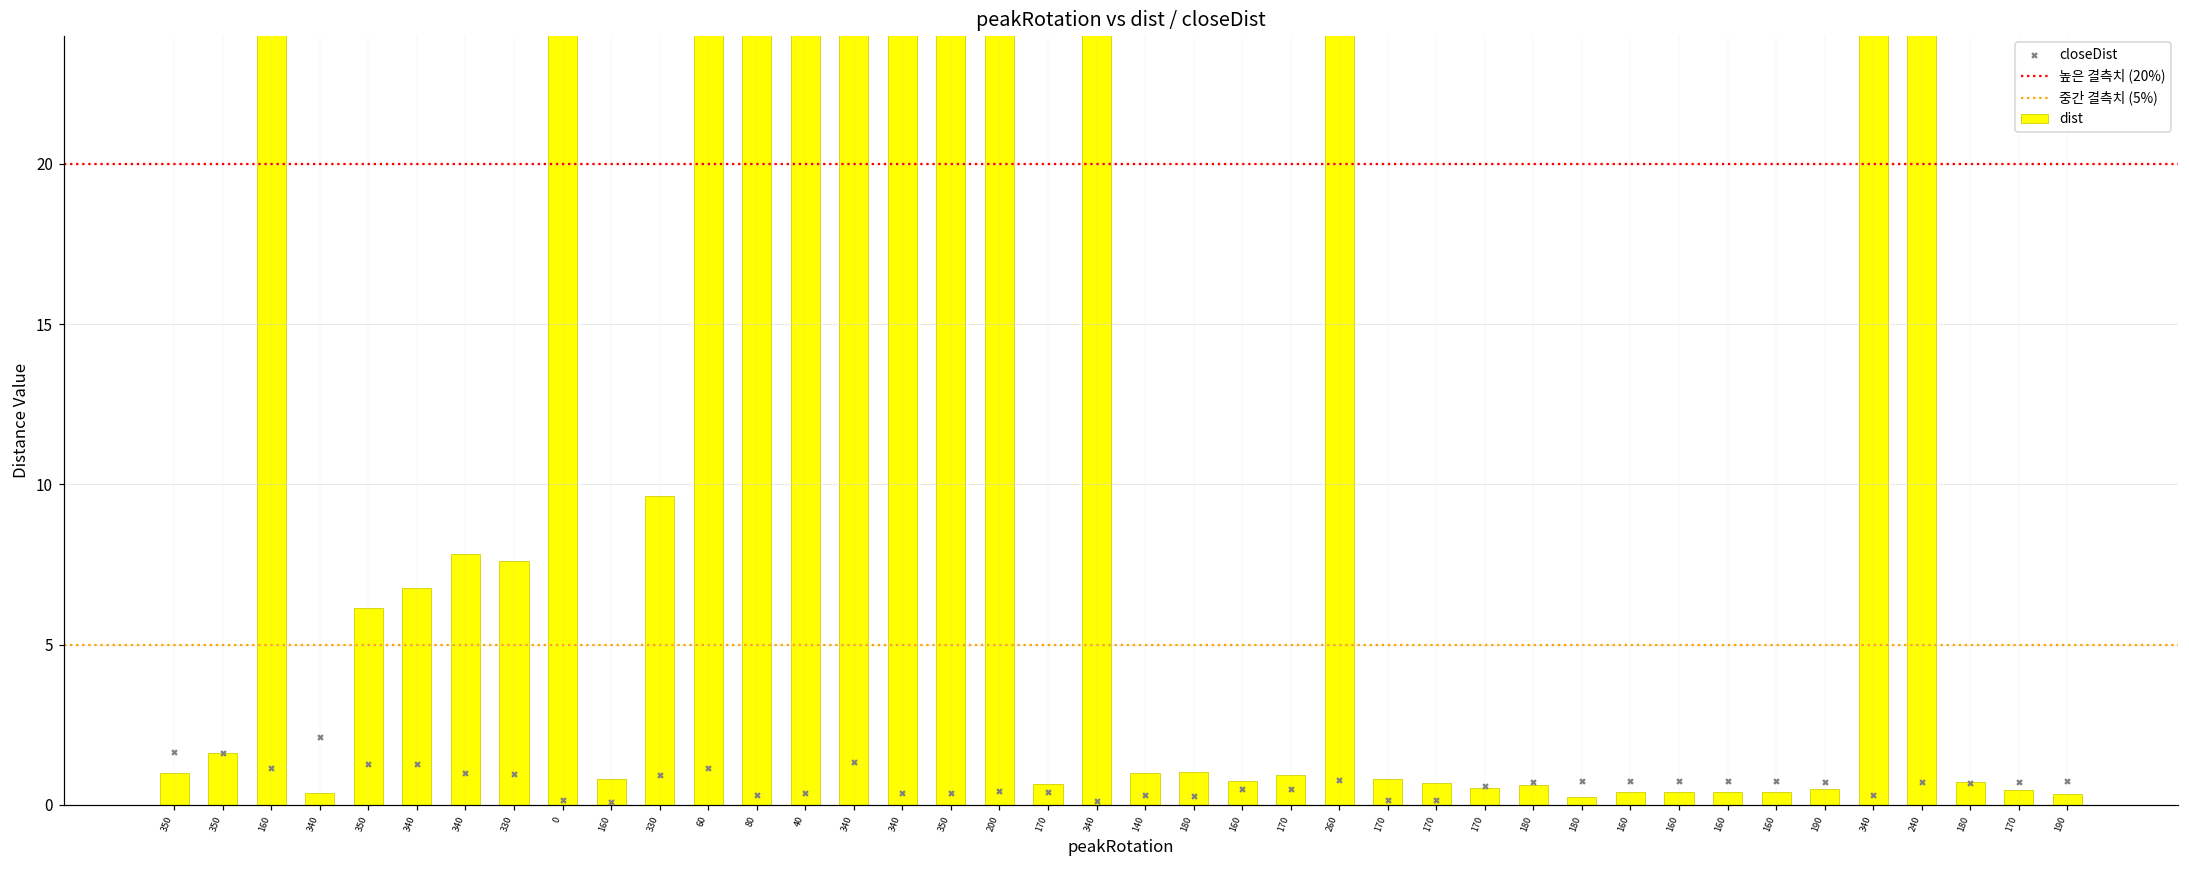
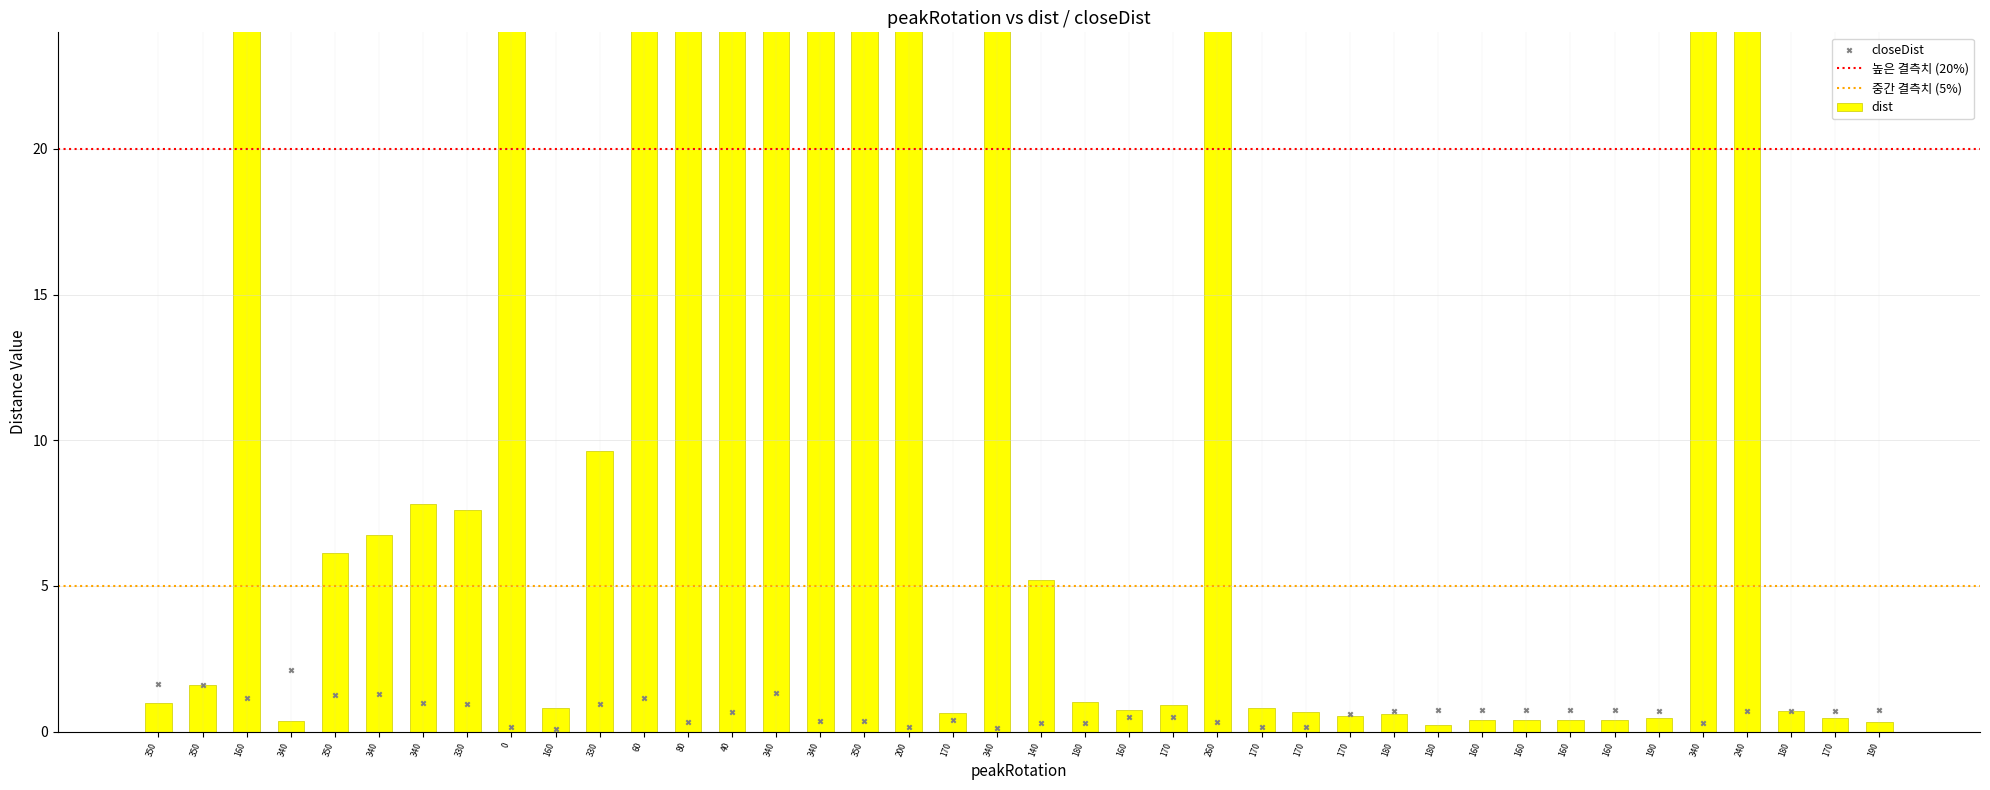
closeDist, 40: 0.4 -> 0.7
closeDist, 200: 0.4 -> 0.1
dist, 140: 1.0 -> 5.2
closeDist, 260: 0.8 -> 0.3
